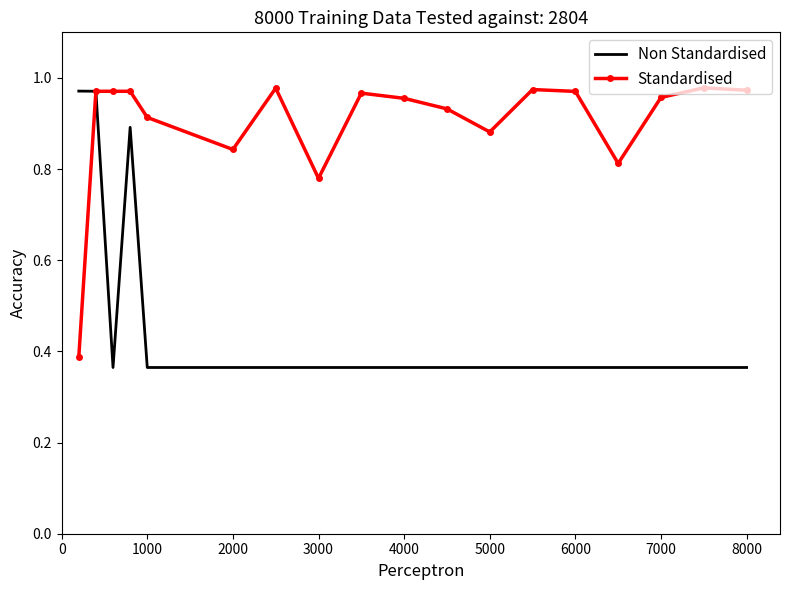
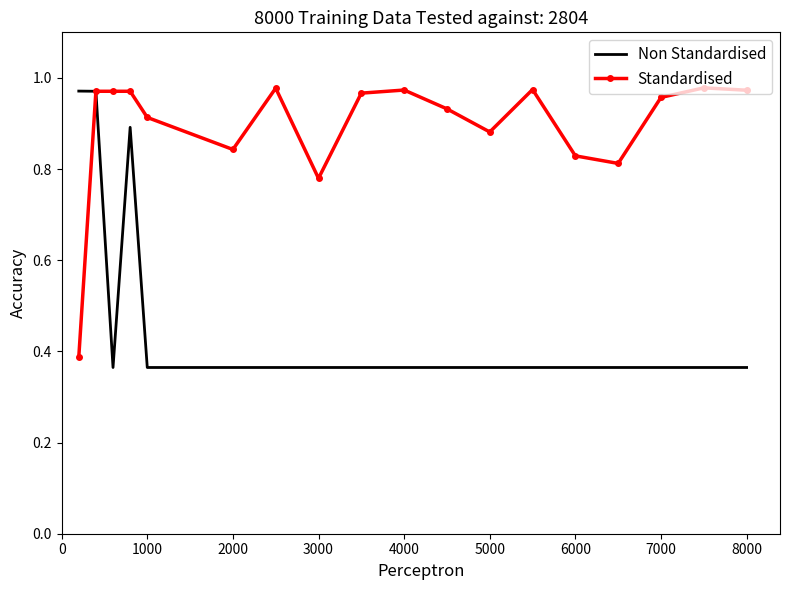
Standardised, 4000: 0.96 -> 0.97
Standardised, 6000: 0.97 -> 0.83
